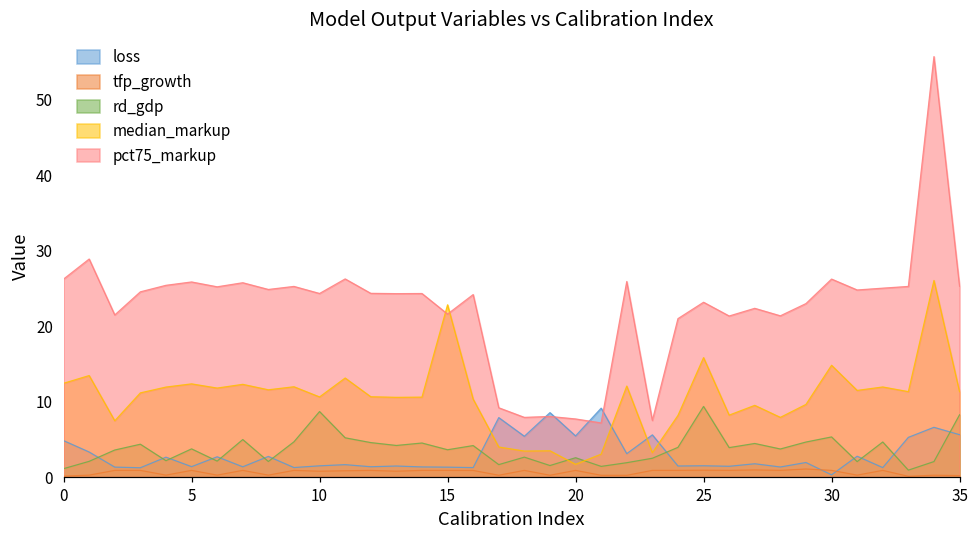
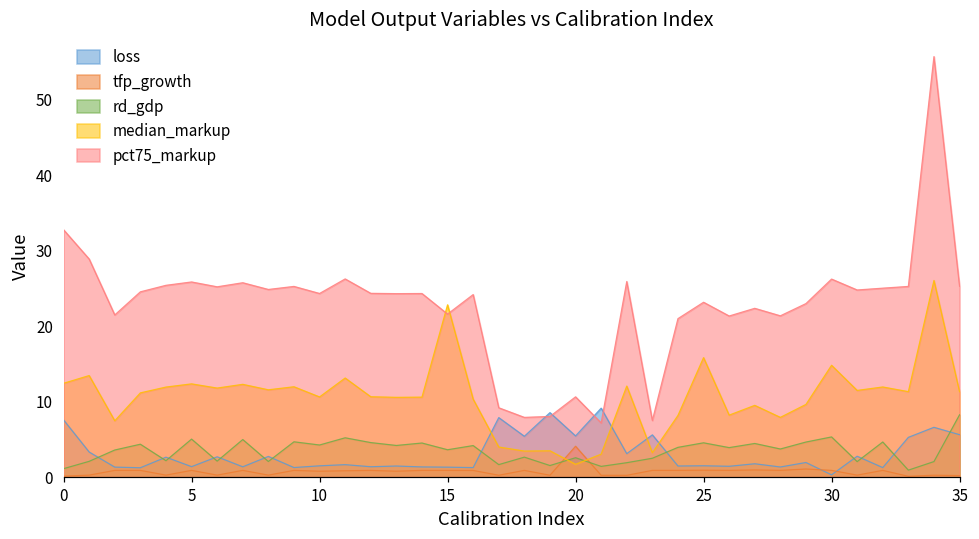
loss, 0: 5 -> 8
pct75_markup, 0: 26 -> 33
rd_gdp, 5: 4 -> 5
rd_gdp, 10: 9 -> 4
tfp_growth, 20: 1 -> 4
pct75_markup, 20: 8 -> 11
rd_gdp, 25: 9 -> 5
